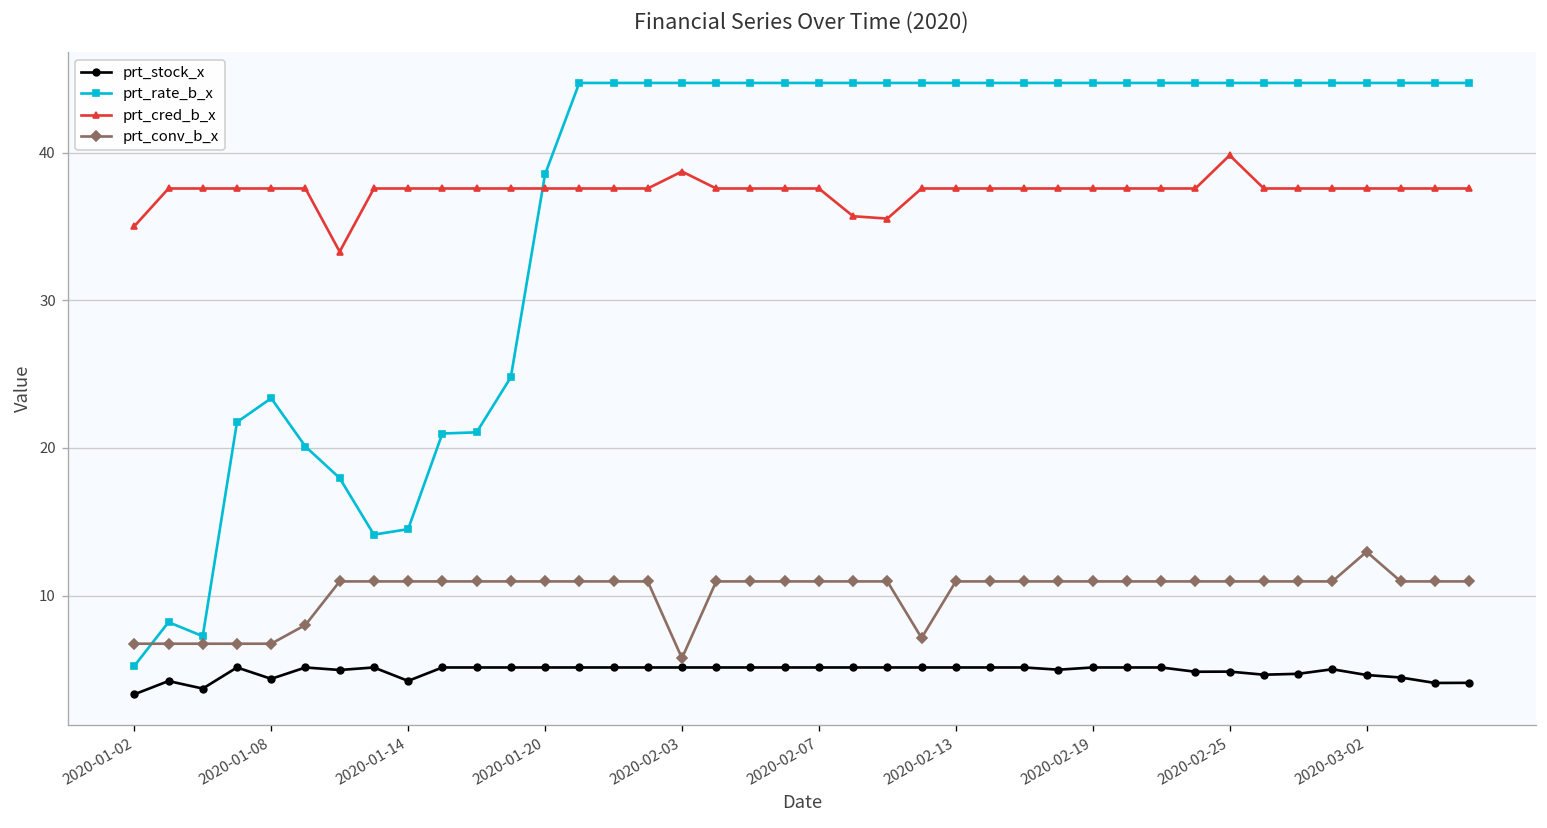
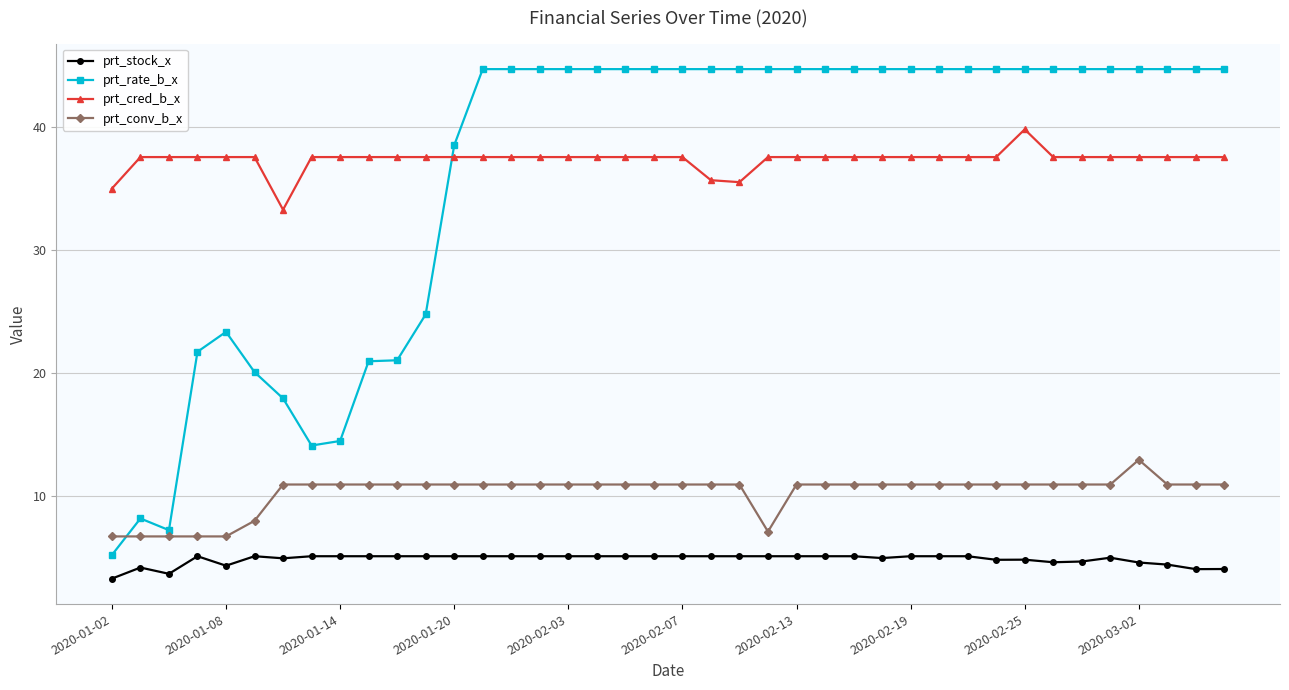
prt_stock_x, 2020-01-14: 4.2 -> 5.1
prt_cred_b_x, 2020-02-03: 38.7 -> 37.6
prt_conv_b_x, 2020-02-03: 5.8 -> 11.0
